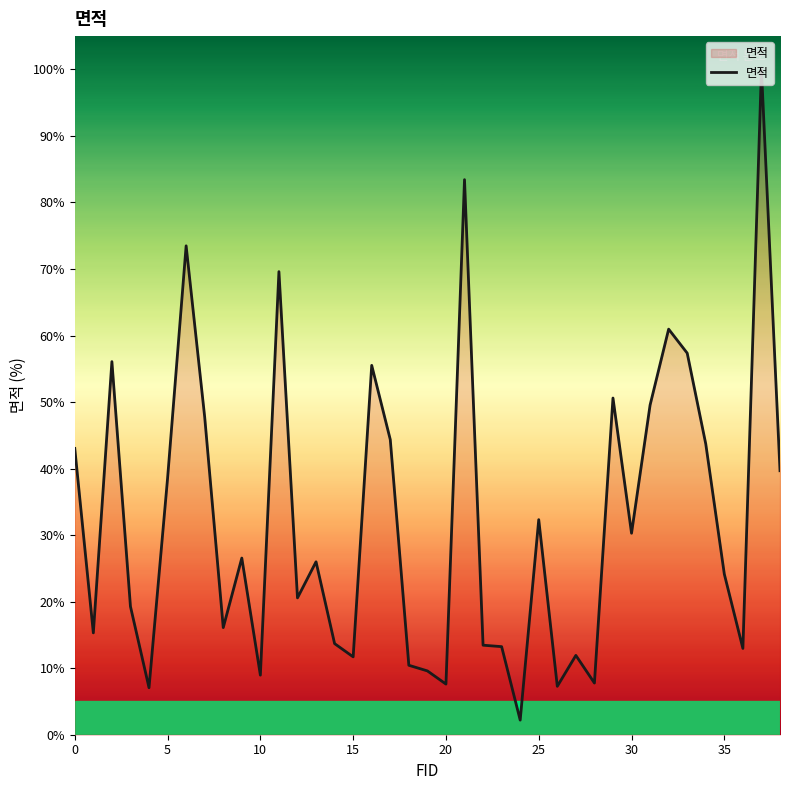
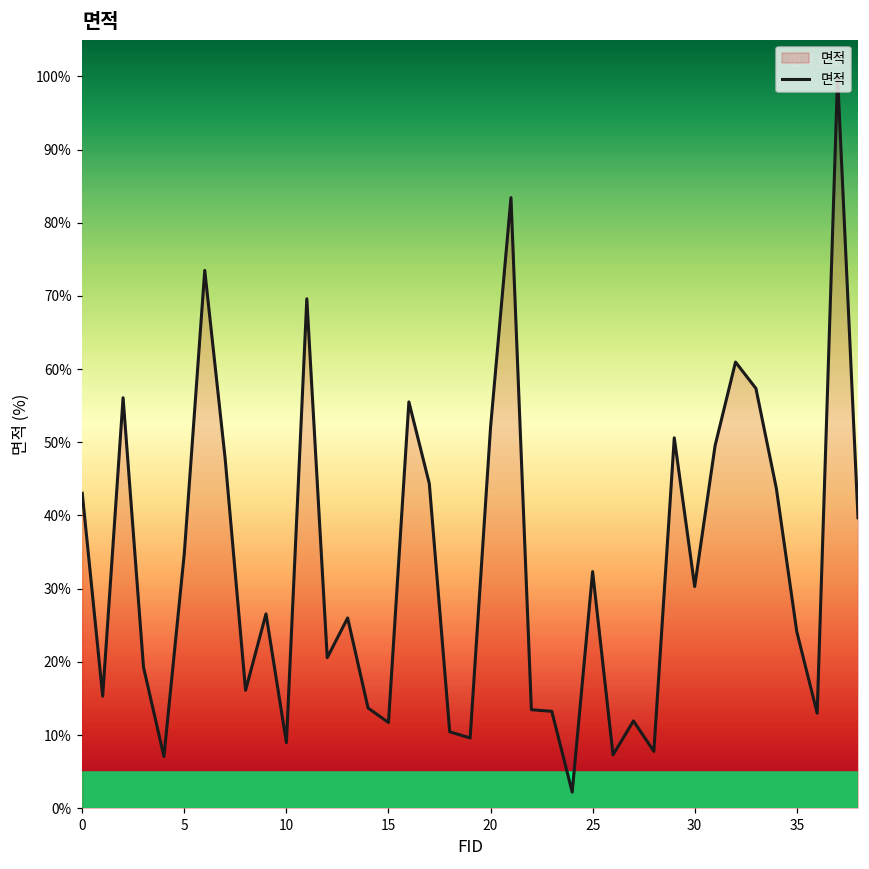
5: 39% -> 35%
20: 8% -> 52%
